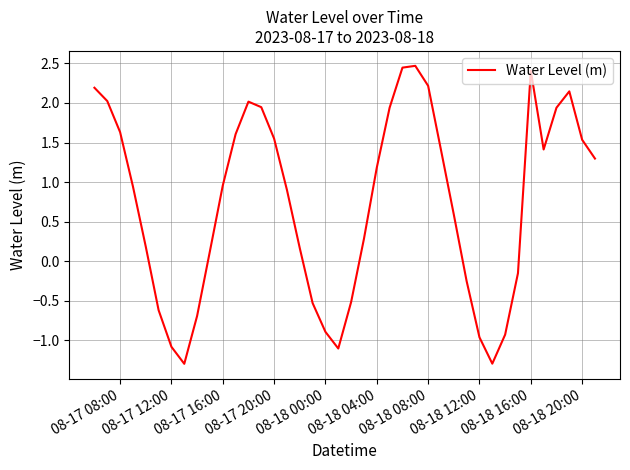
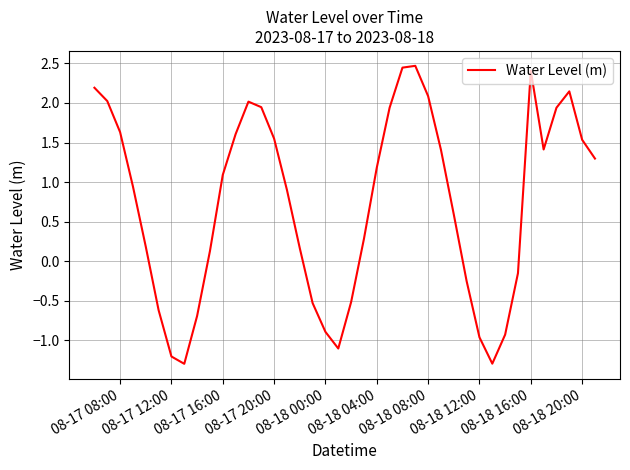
08-17 12:00: -1.1 -> -1.2
08-17 16:00: 1.0 -> 1.1
08-18 08:00: 2.2 -> 2.1
